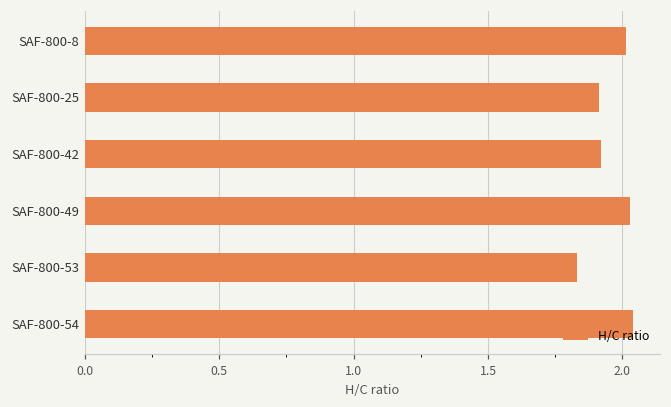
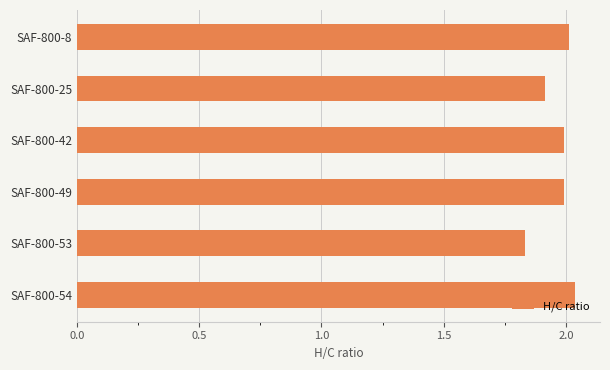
SAF-800-42: 1.92 -> 1.99
SAF-800-49: 2.03 -> 1.99
